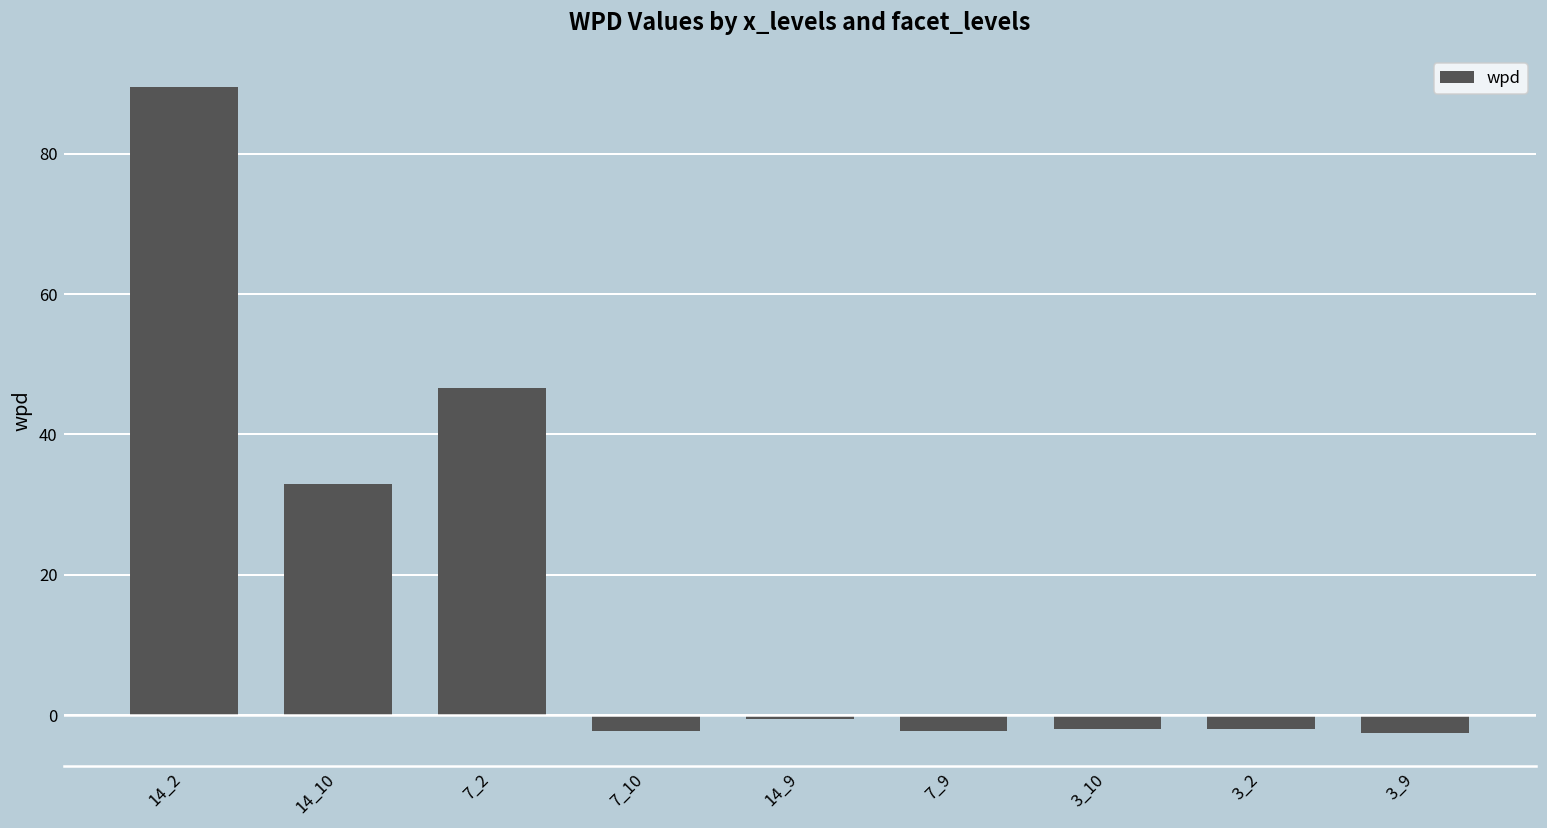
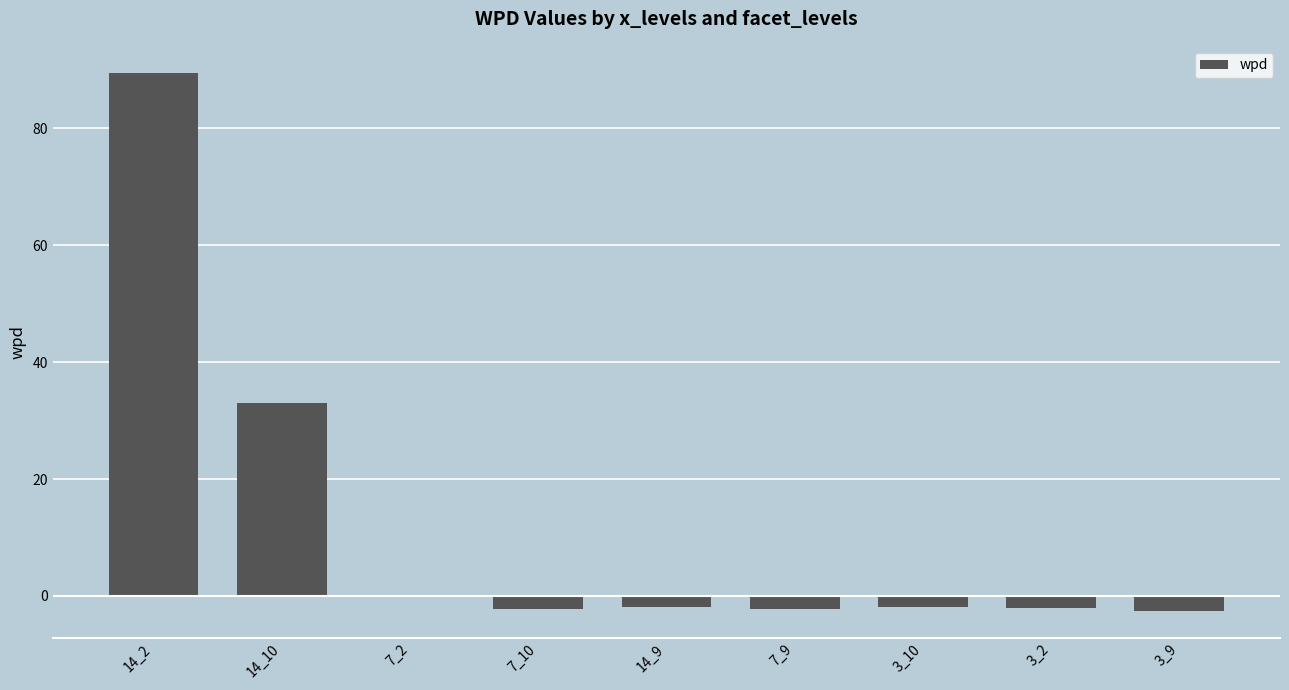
7_2: 47 -> 0
14_9: -1 -> -2
